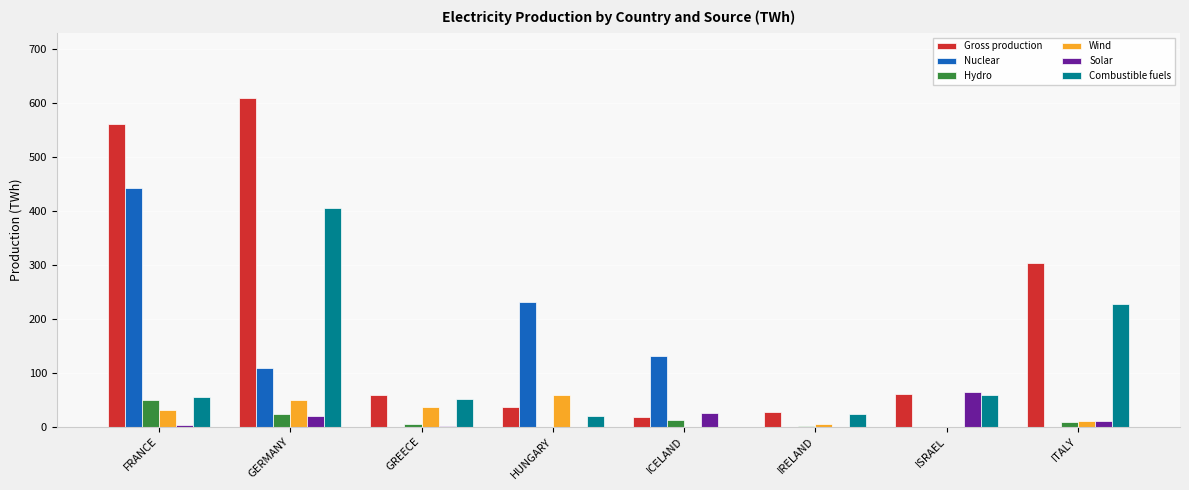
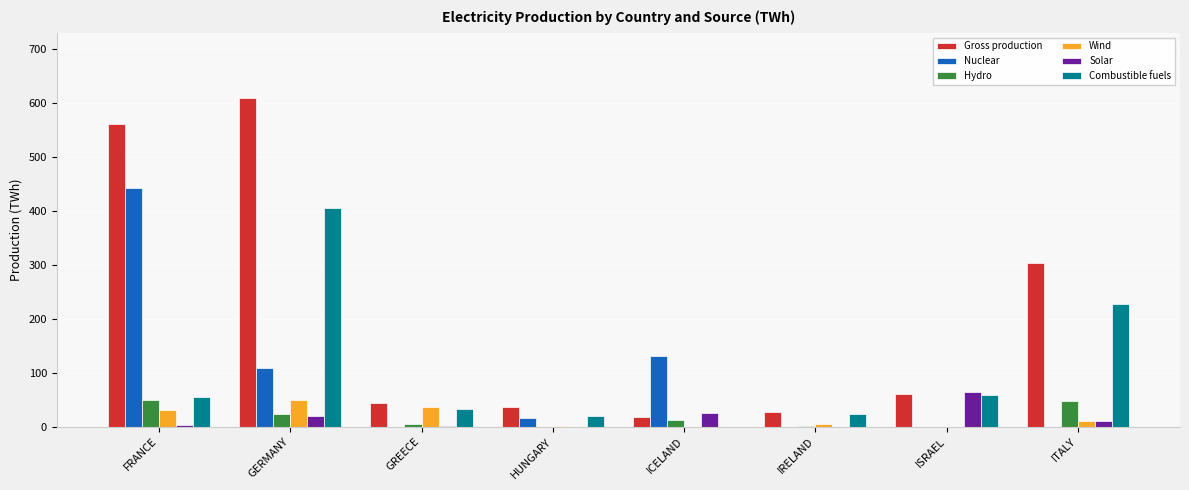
Gross production, GREECE: 60 -> 40
Combustible fuels, GREECE: 50 -> 30
Nuclear, HUNGARY: 230 -> 20
Wind, HUNGARY: 60 -> 0
Hydro, ITALY: 10 -> 50
